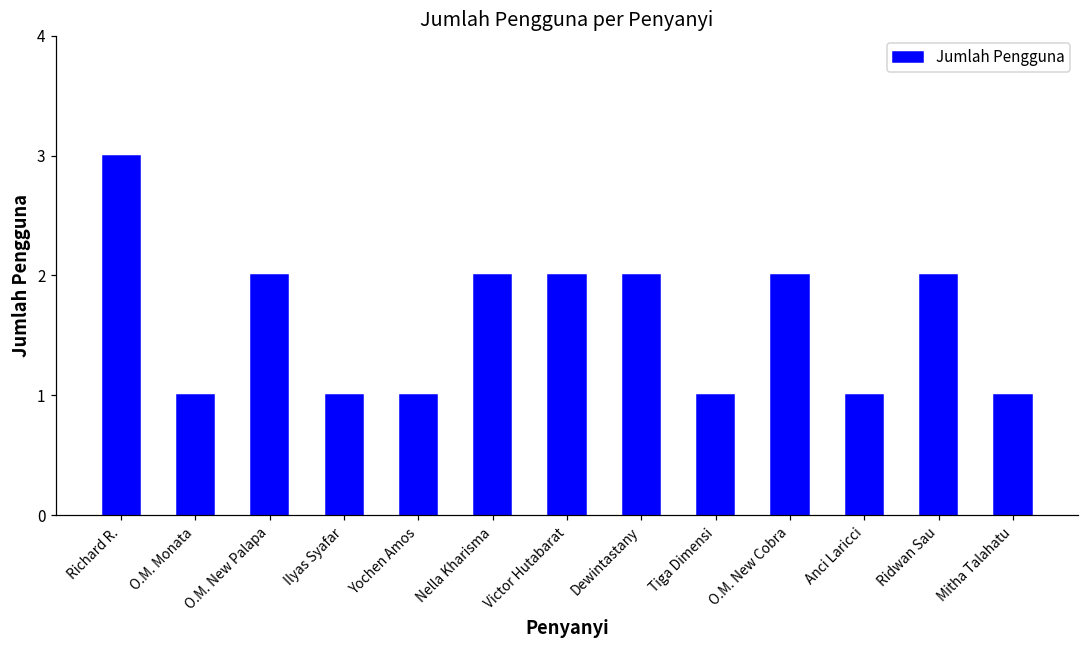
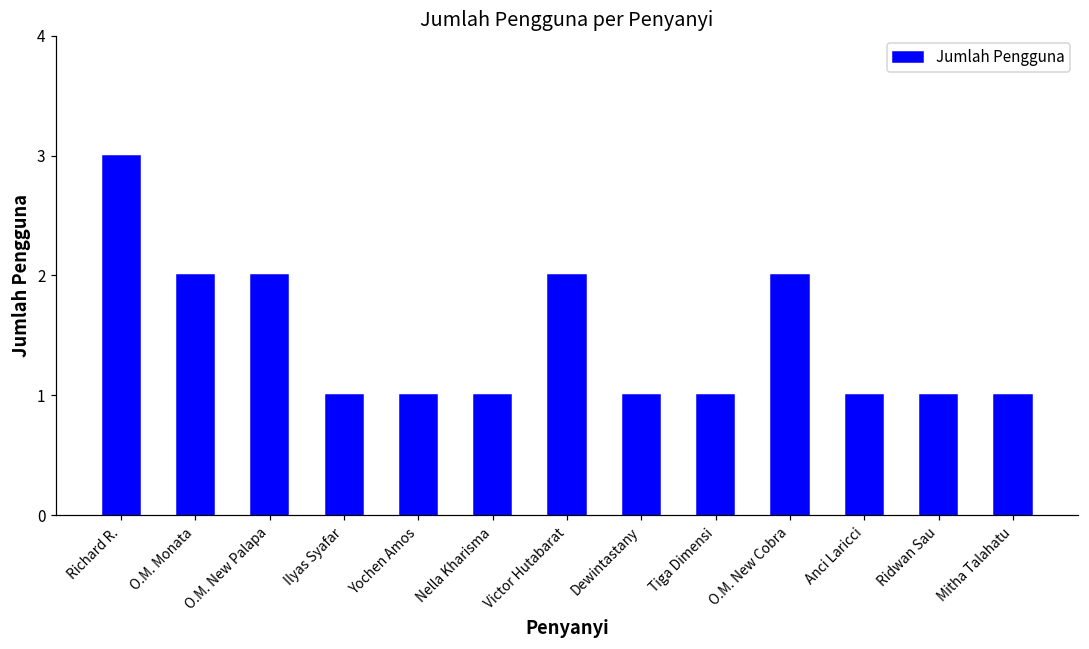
O.M. Monata: 1 -> 2
Nella Kharisma: 2 -> 1
Dewintastany: 2 -> 1
Ridwan Sau: 2 -> 1
